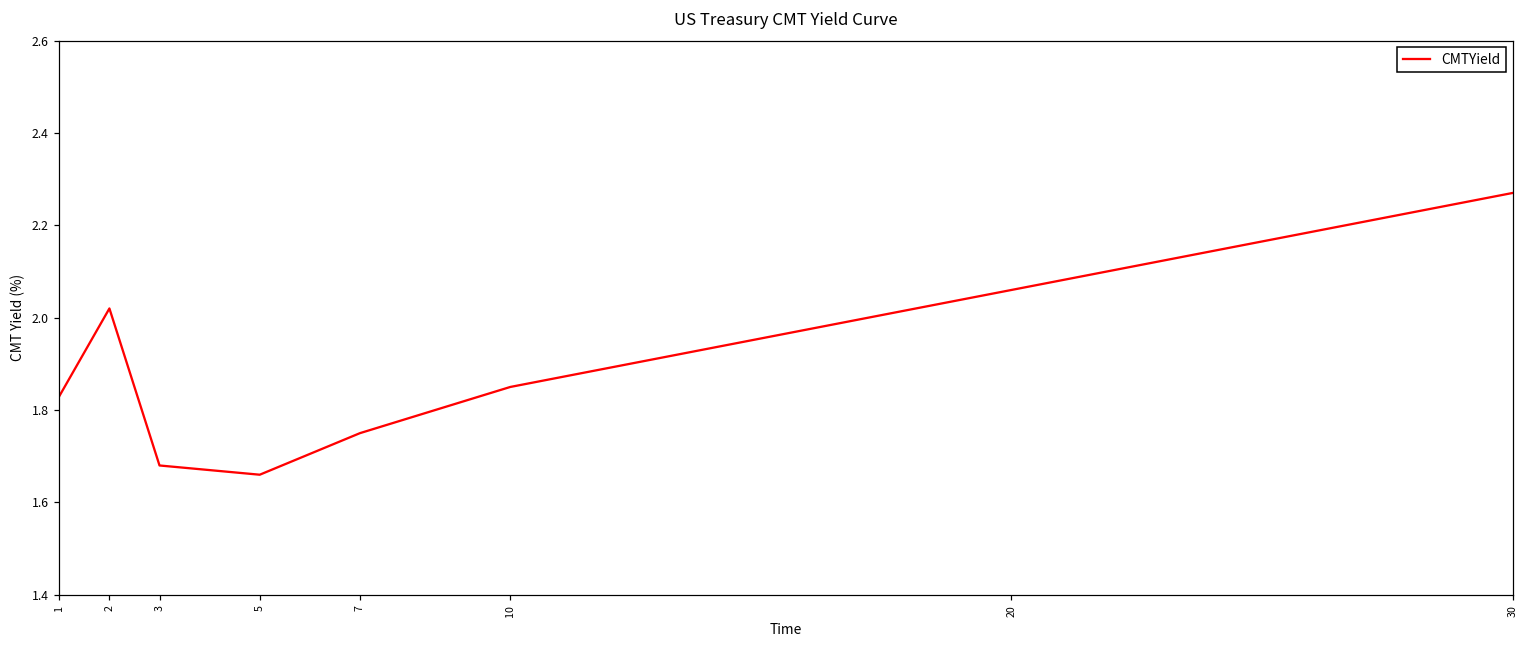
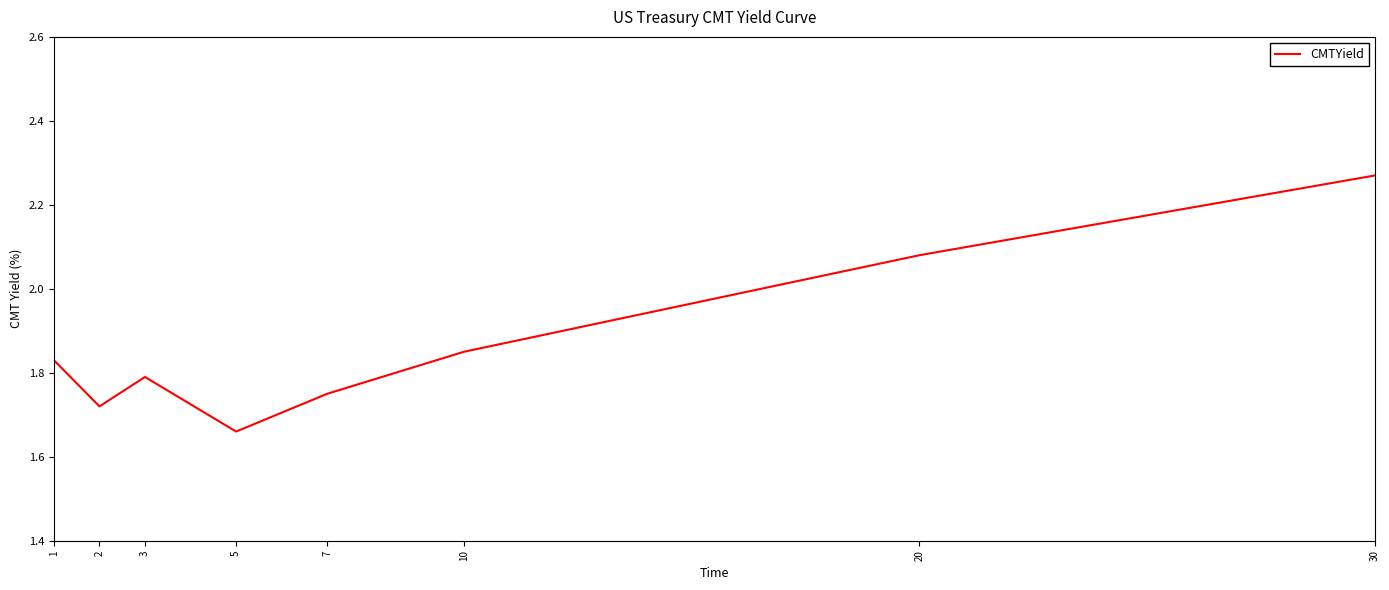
2: 2.02 -> 1.72
3: 1.68 -> 1.79
20: 2.06 -> 2.08
